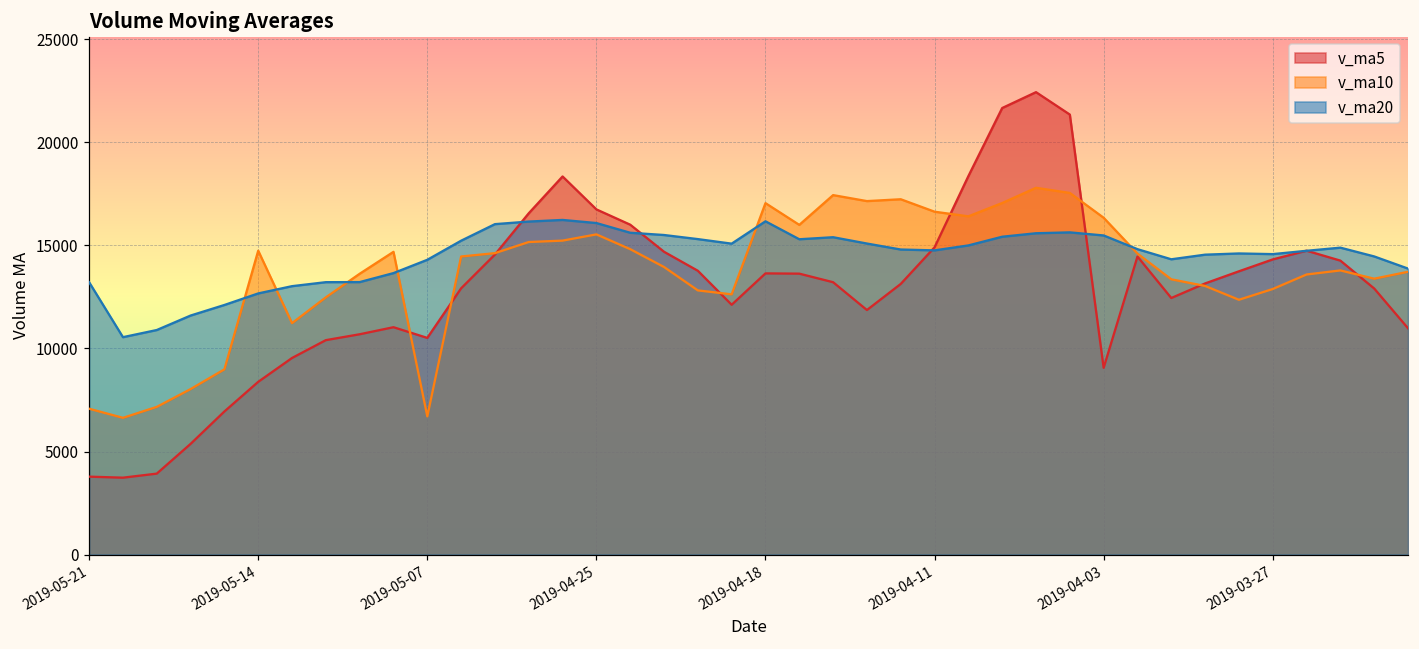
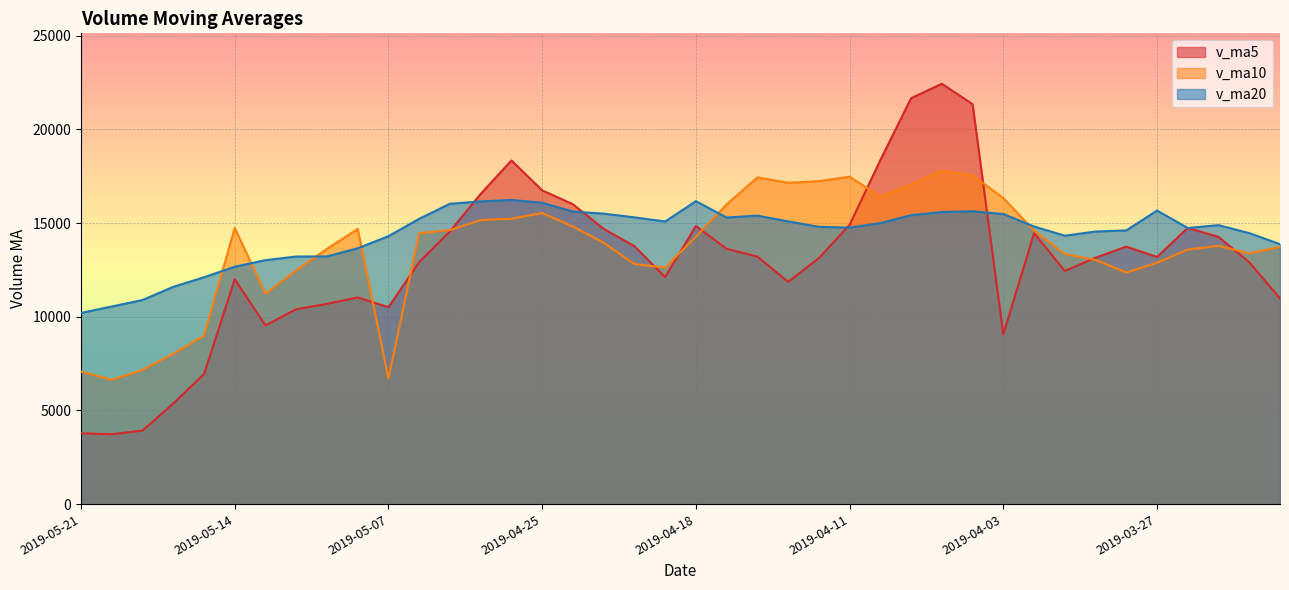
v_ma20, 2019-05-21: 13200 -> 10200
v_ma5, 2019-05-14: 8400 -> 12000
v_ma5, 2019-04-18: 13600 -> 14800
v_ma10, 2019-04-18: 17100 -> 14300
v_ma10, 2019-04-11: 16600 -> 17500
v_ma5, 2019-03-27: 14300 -> 13200
v_ma20, 2019-03-27: 14600 -> 15700
